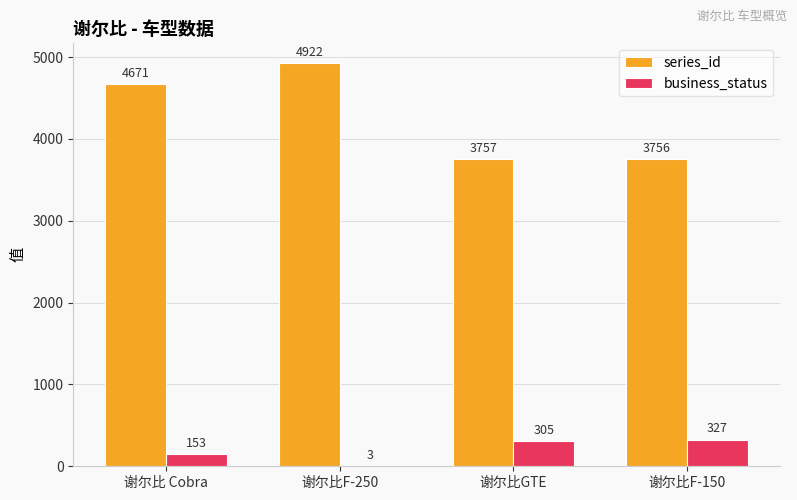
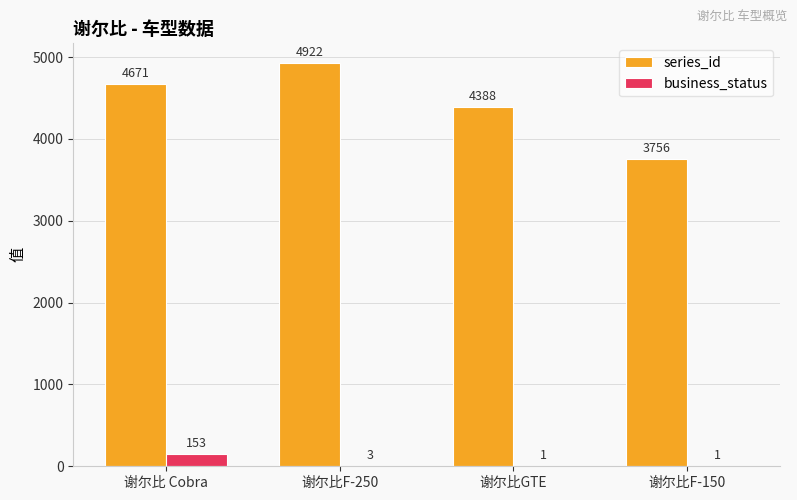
series_id, 谢尔比GTE: 3757 -> 4388
business_status, 谢尔比GTE: 305 -> 1
business_status, 谢尔比F-150: 327 -> 1
